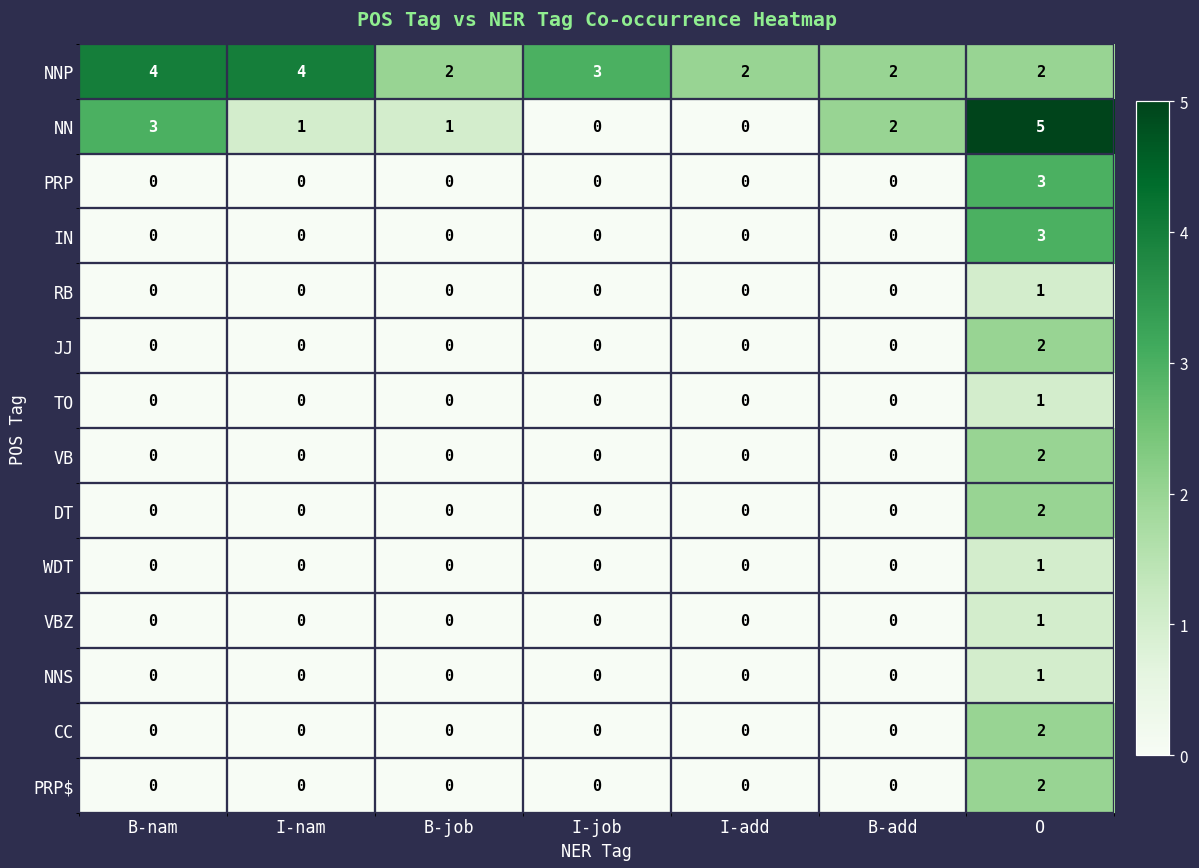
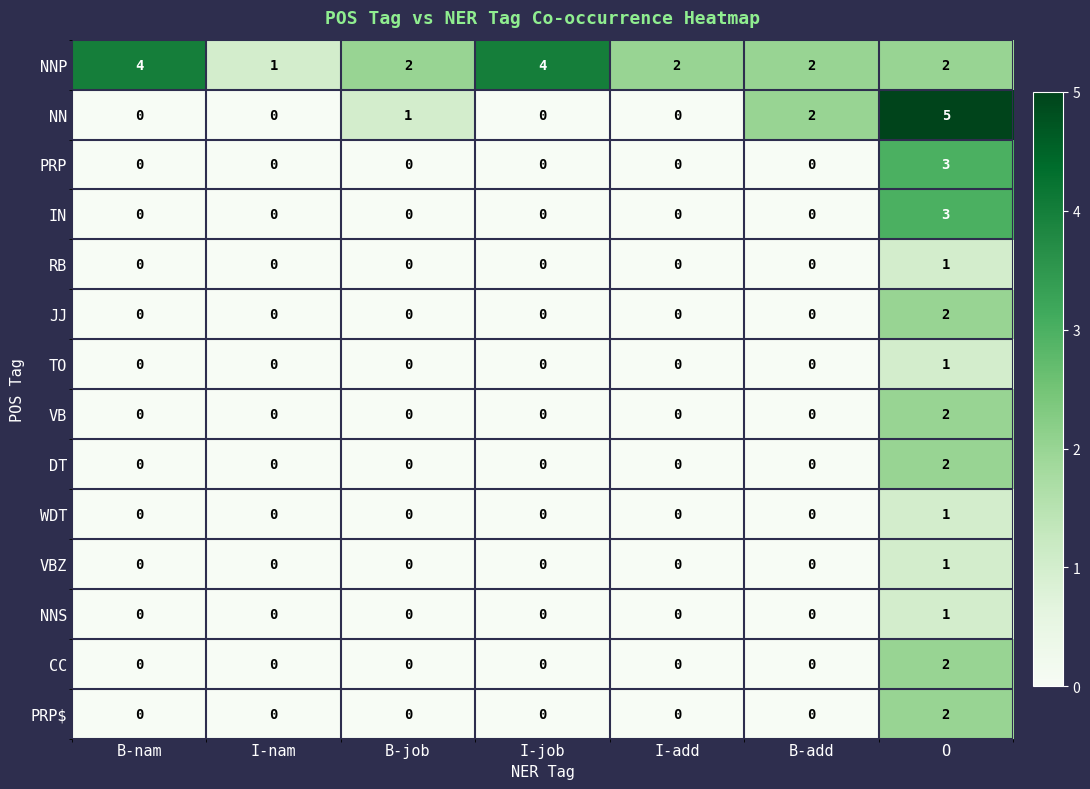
NNP, I-nam: 4 -> 1
NNP, I-job: 3 -> 4
NN, B-nam: 3 -> 0
NN, I-nam: 1 -> 0
